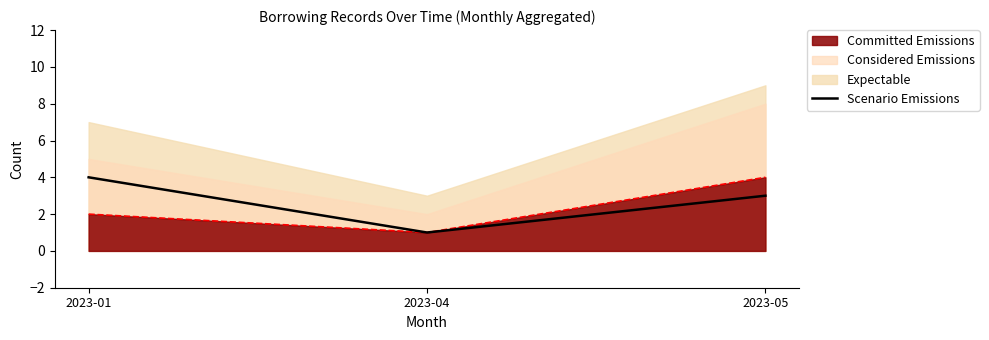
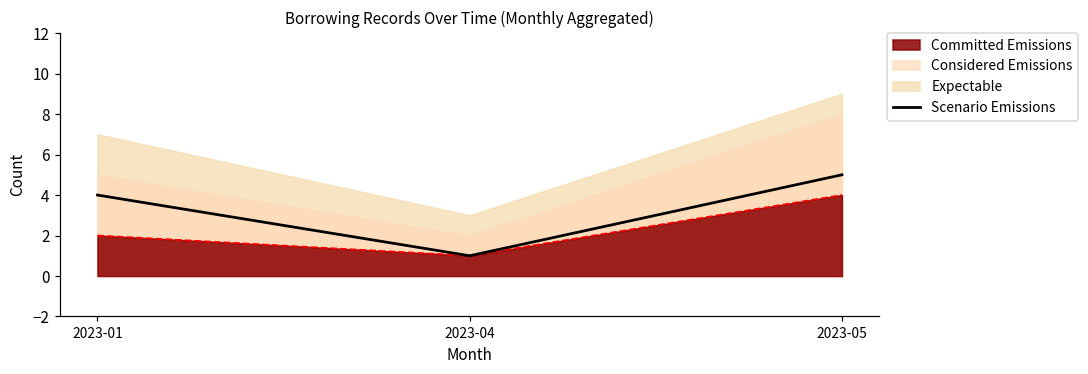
Scenario Emissions, 2023-05: 3 -> 5
